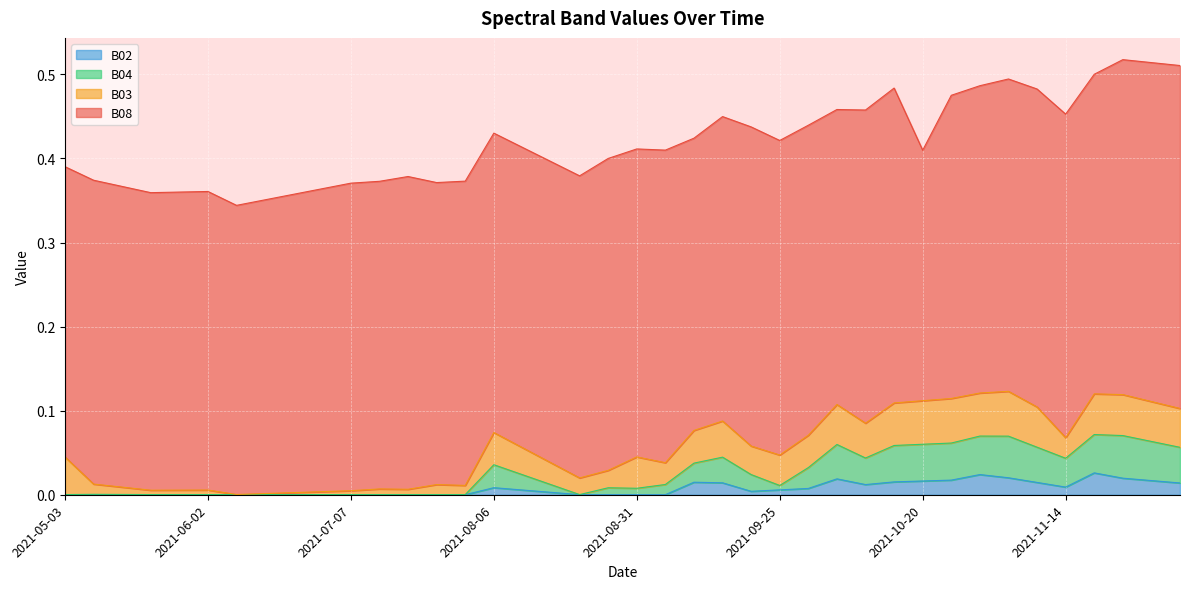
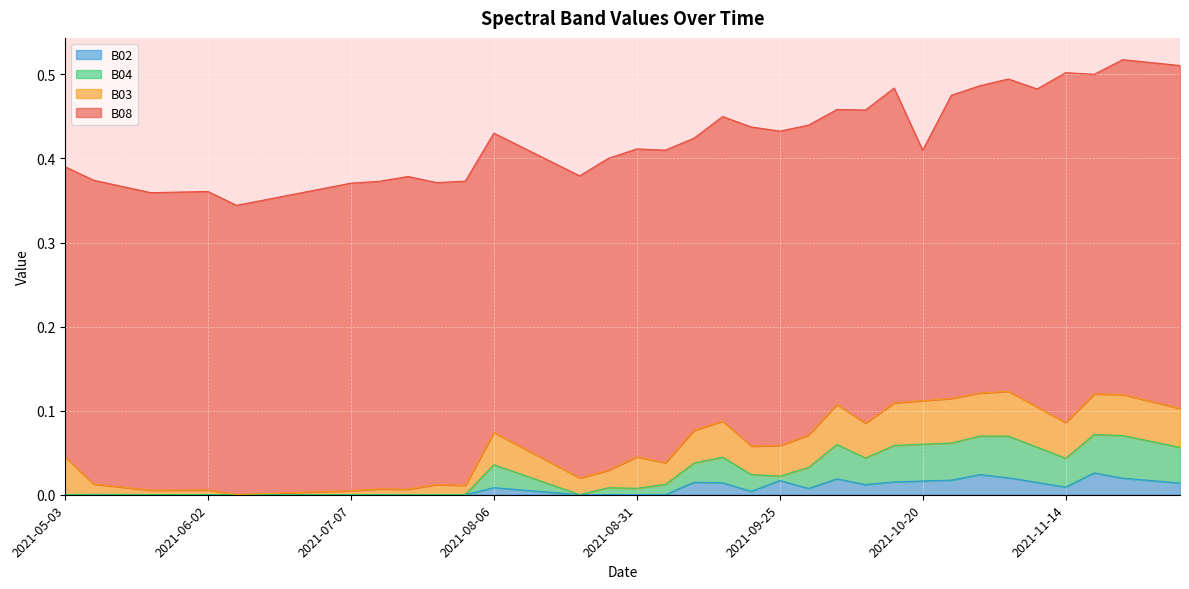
B02, 2021-09-25: 0.01 -> 0.02
B03, 2021-11-14: 0.02 -> 0.04
B08, 2021-11-14: 0.38 -> 0.42
